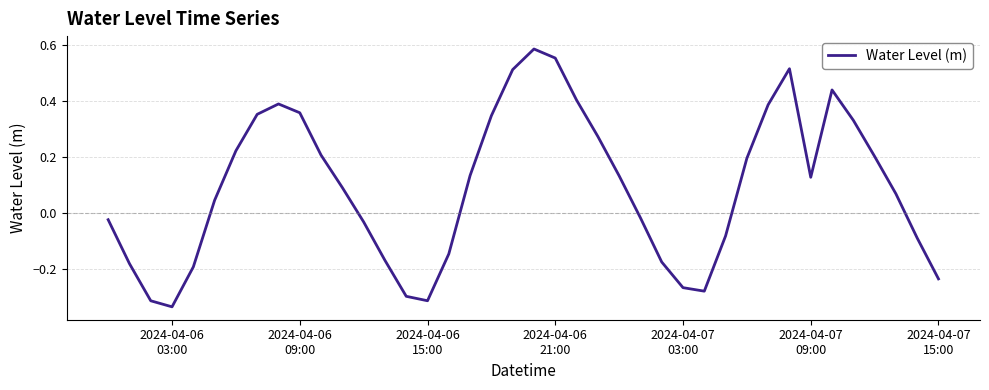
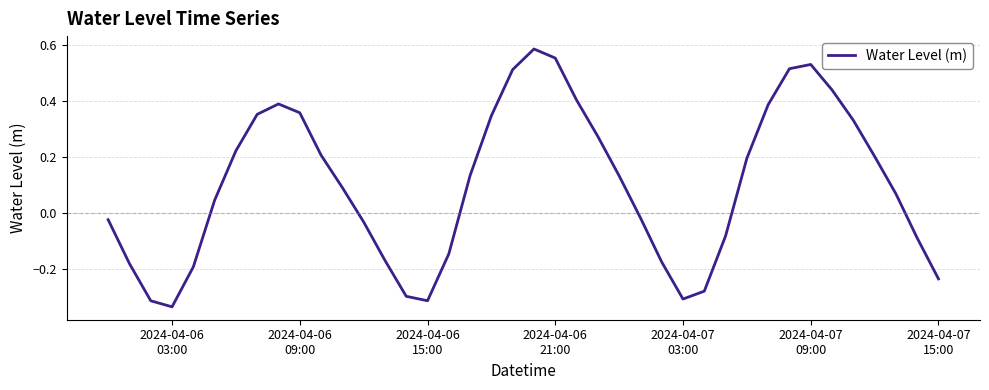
2024-04-07 03:00: -0.27 -> -0.31
2024-04-07 09:00: 0.13 -> 0.53
